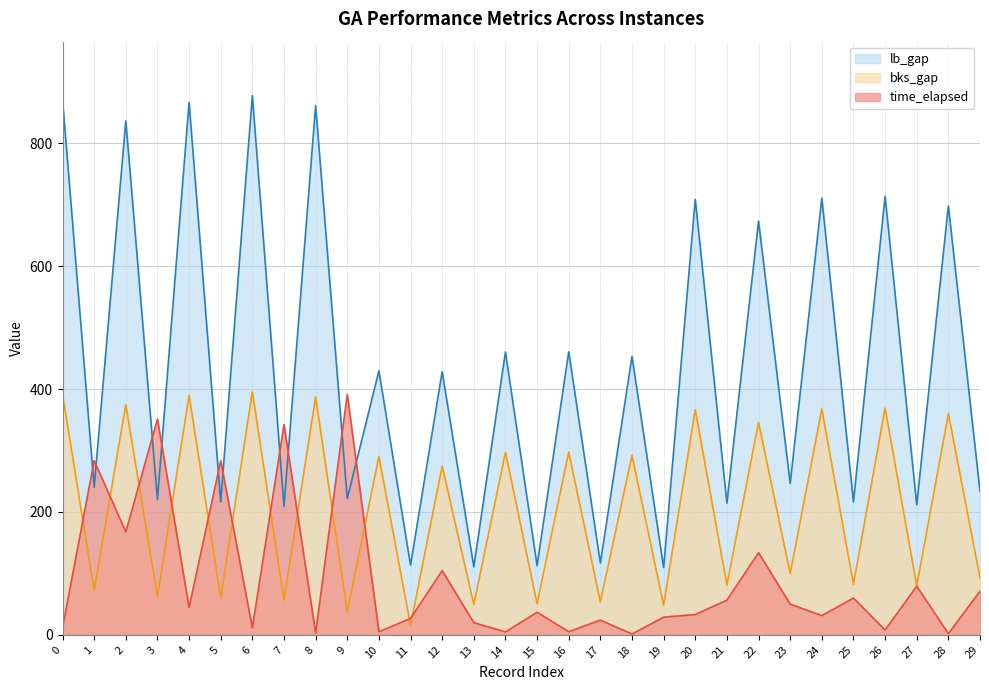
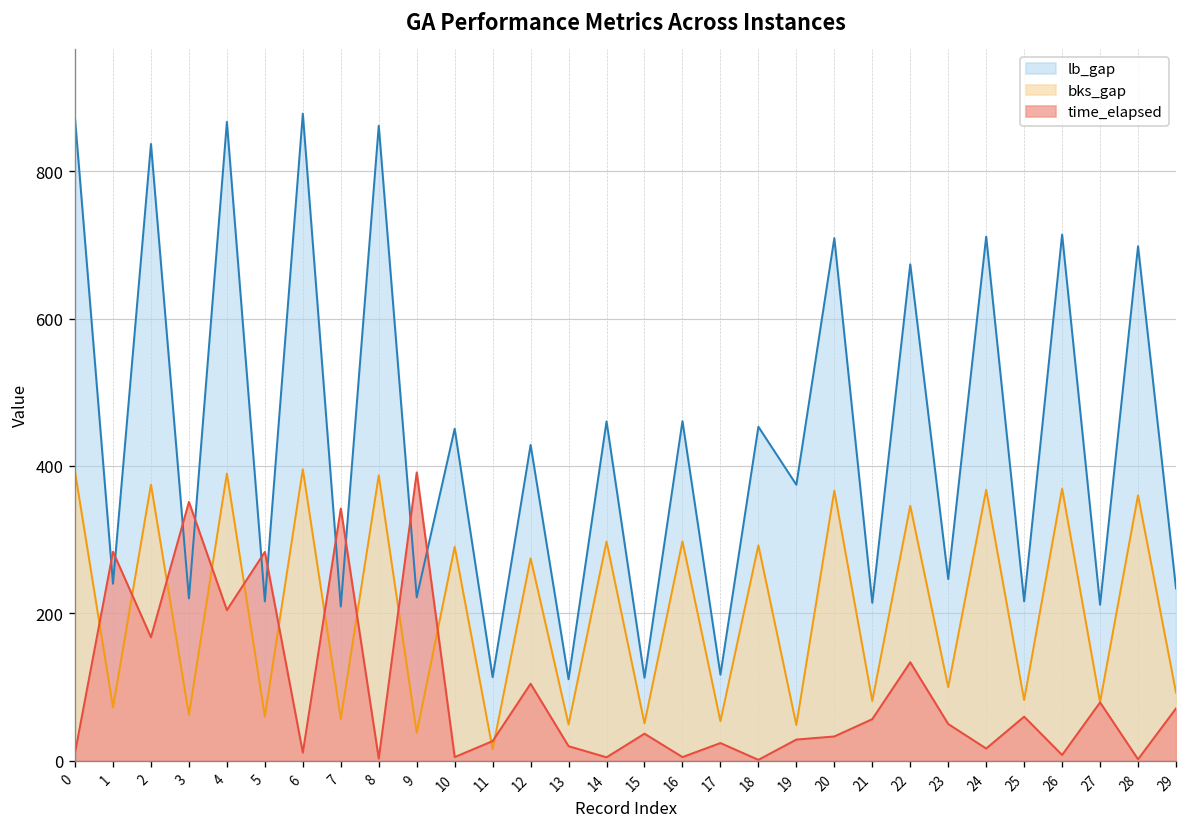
time_elapsed, 4: 40 -> 200
lb_gap, 10: 430 -> 450
lb_gap, 19: 110 -> 370
time_elapsed, 24: 30 -> 20
